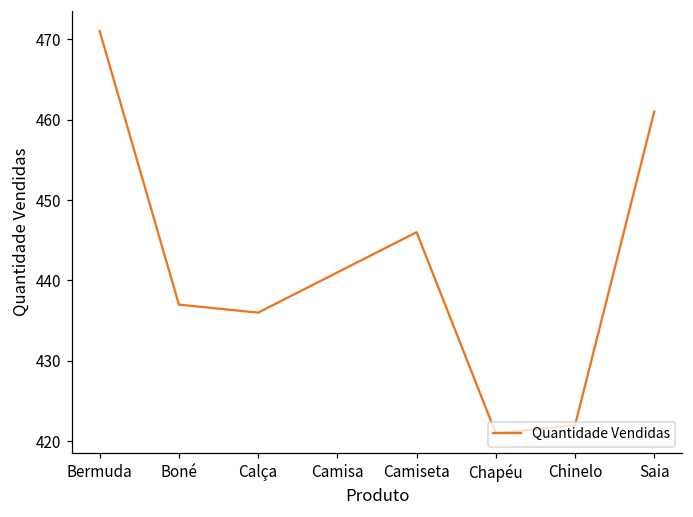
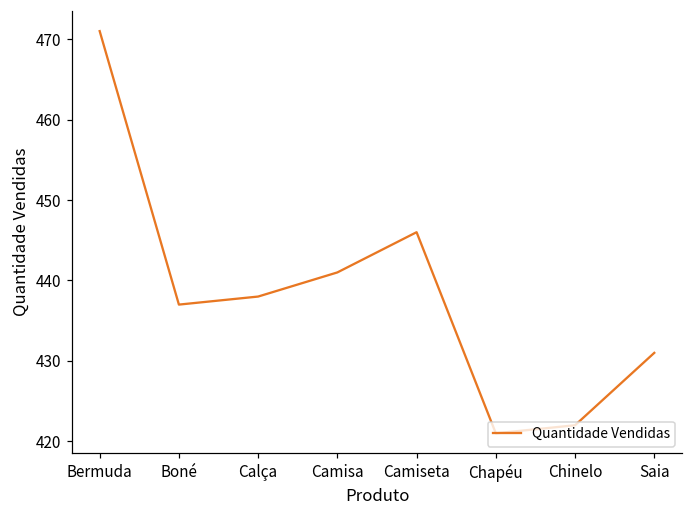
Calça: 436 -> 438
Saia: 461 -> 431
